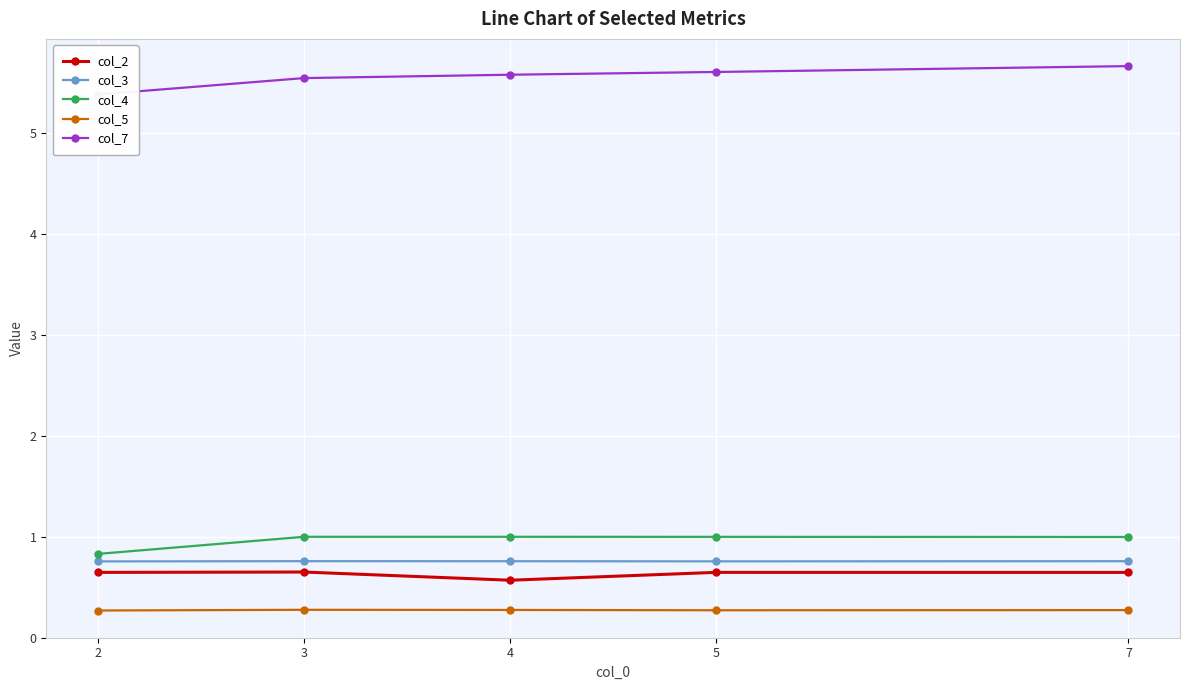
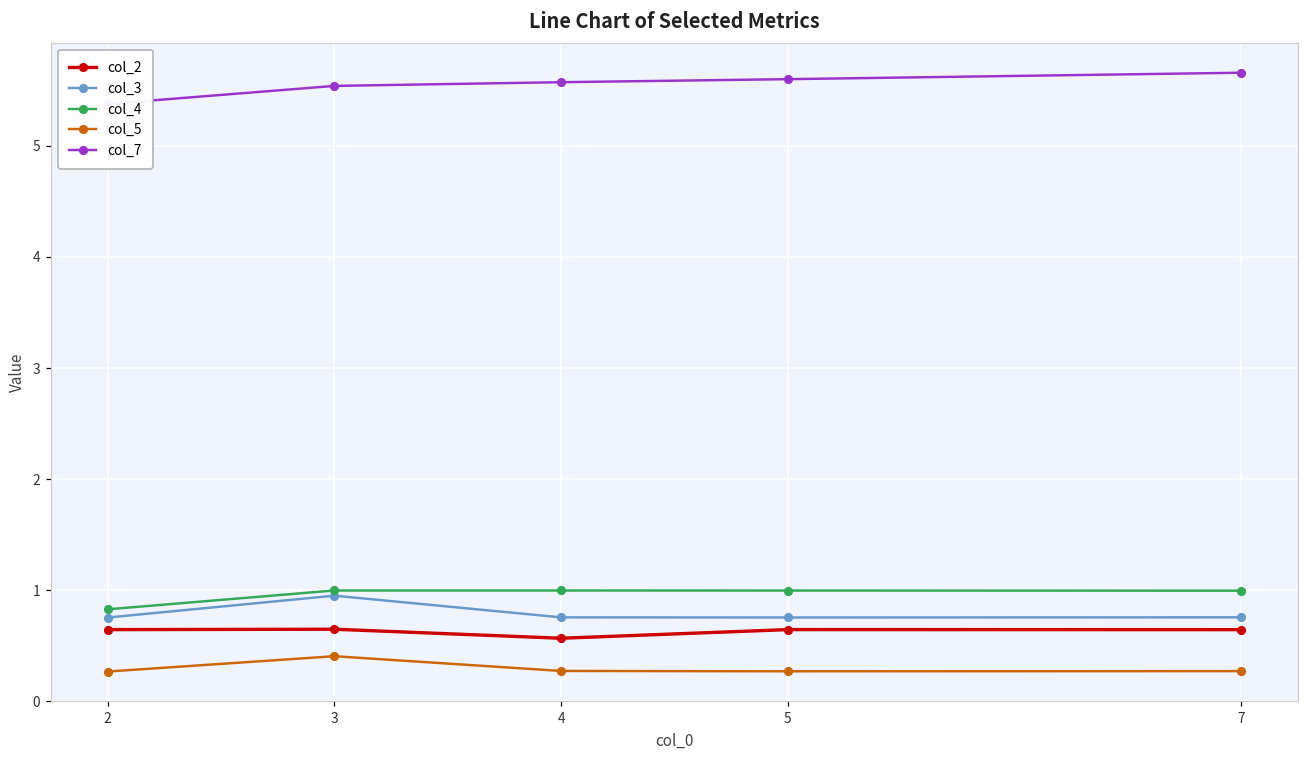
col_3, 3: 0.76 -> 0.95
col_5, 3: 0.28 -> 0.41
